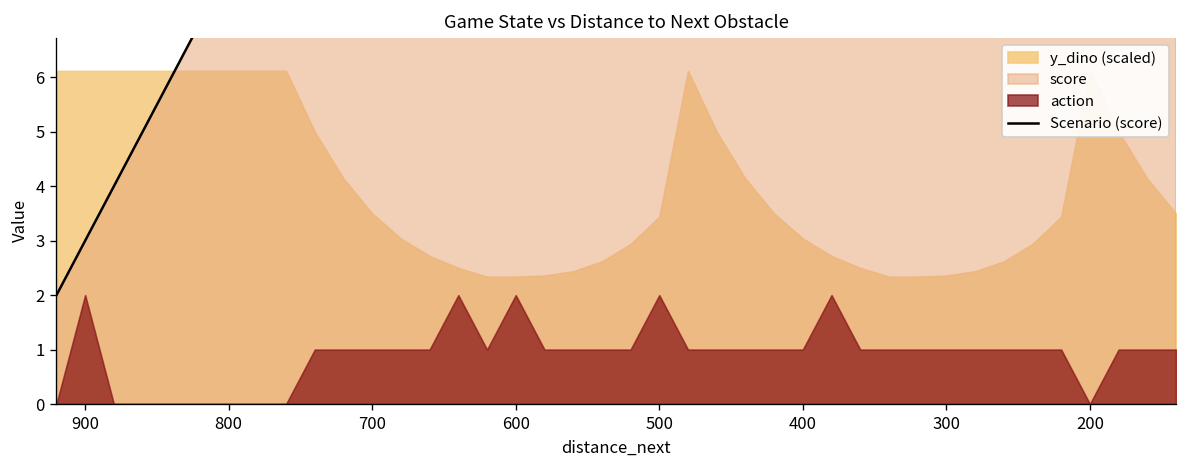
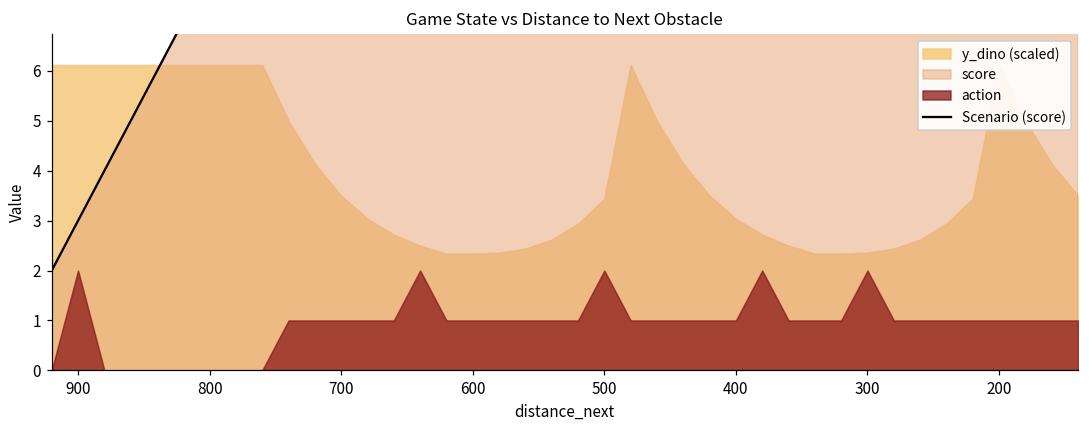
action, 600: 2 -> 1
action, 300: 1 -> 2
action, 200: 0 -> 1
